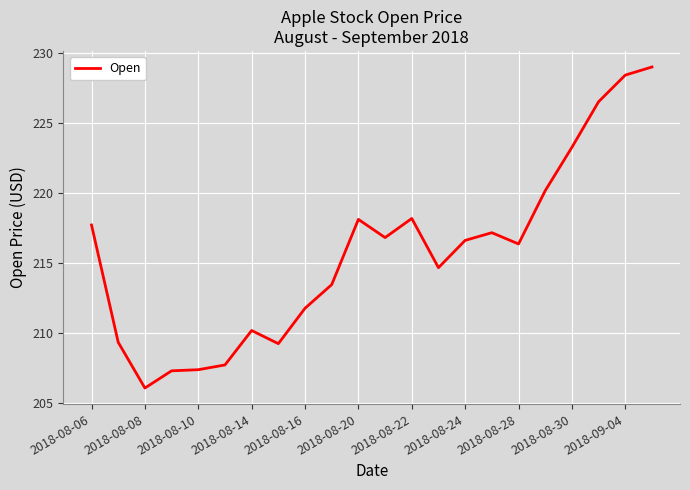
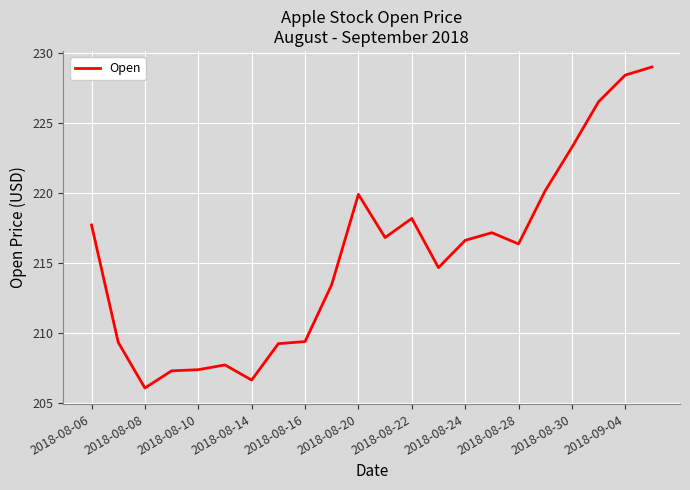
2018-08-14: 210.2 -> 206.6
2018-08-16: 211.8 -> 209.4
2018-08-20: 218.1 -> 219.9
